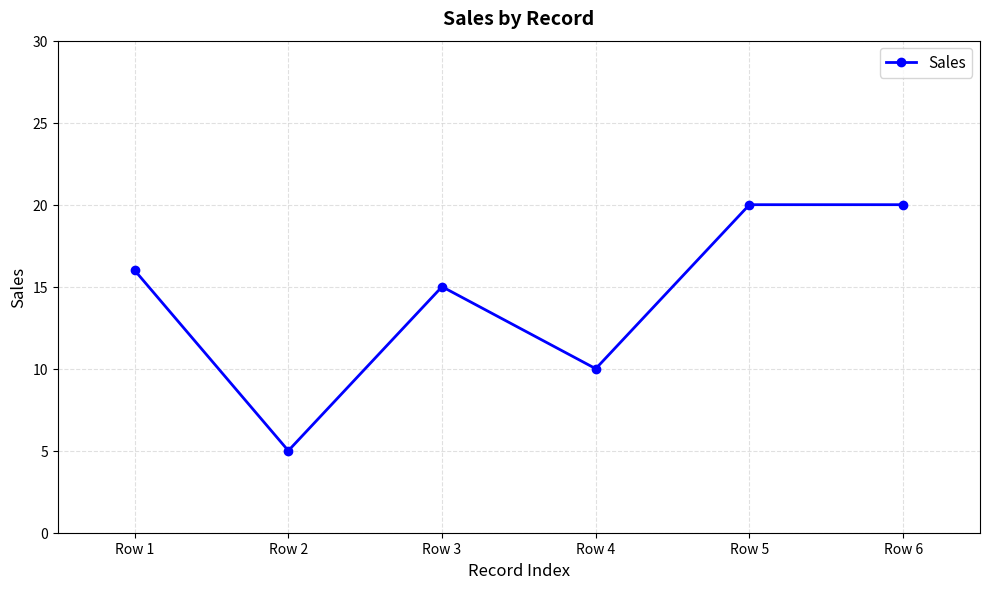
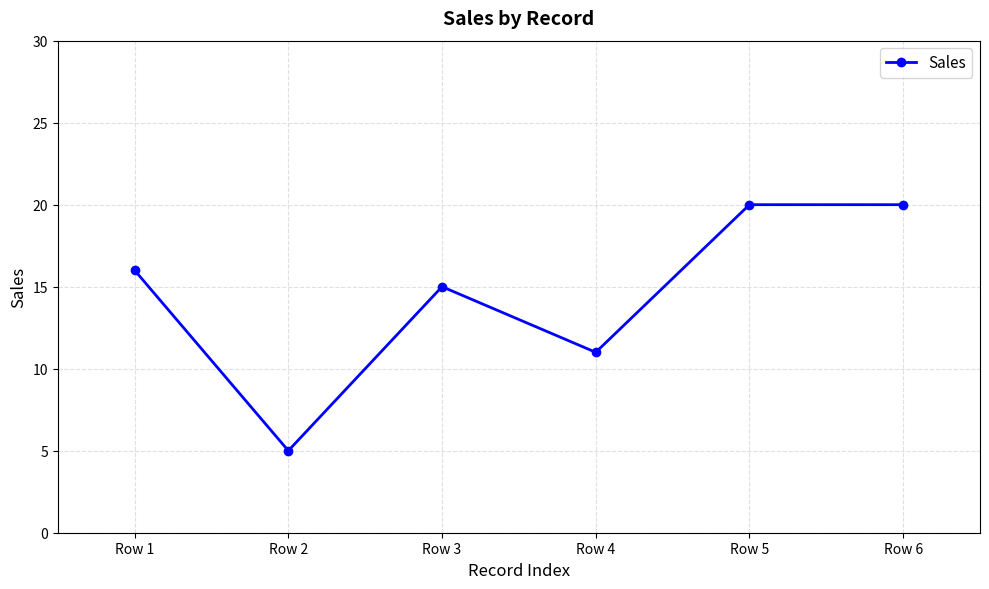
Row 4: 10 -> 11
